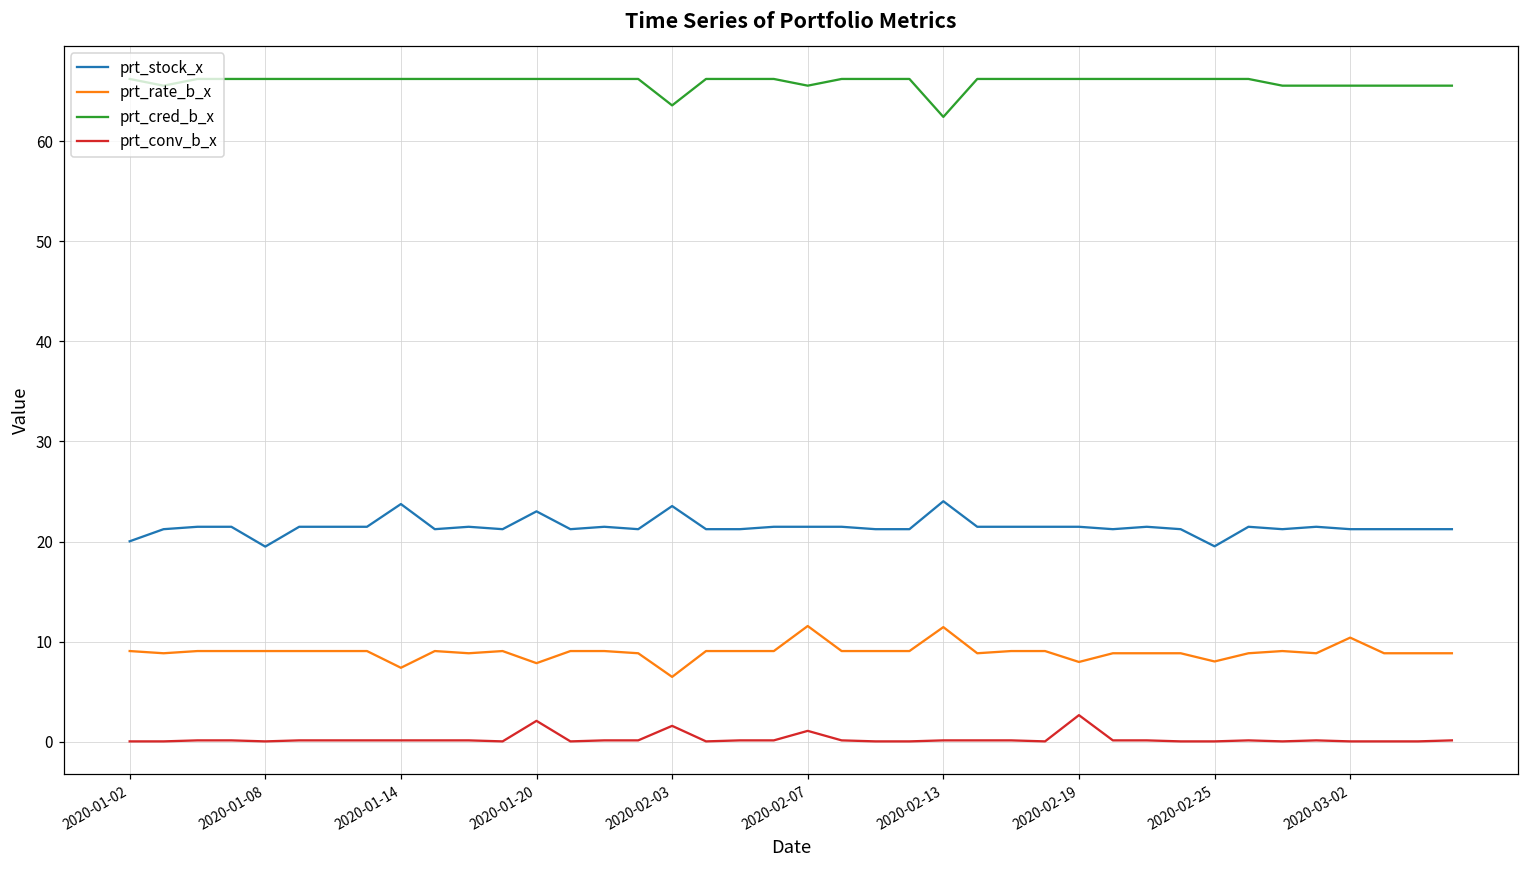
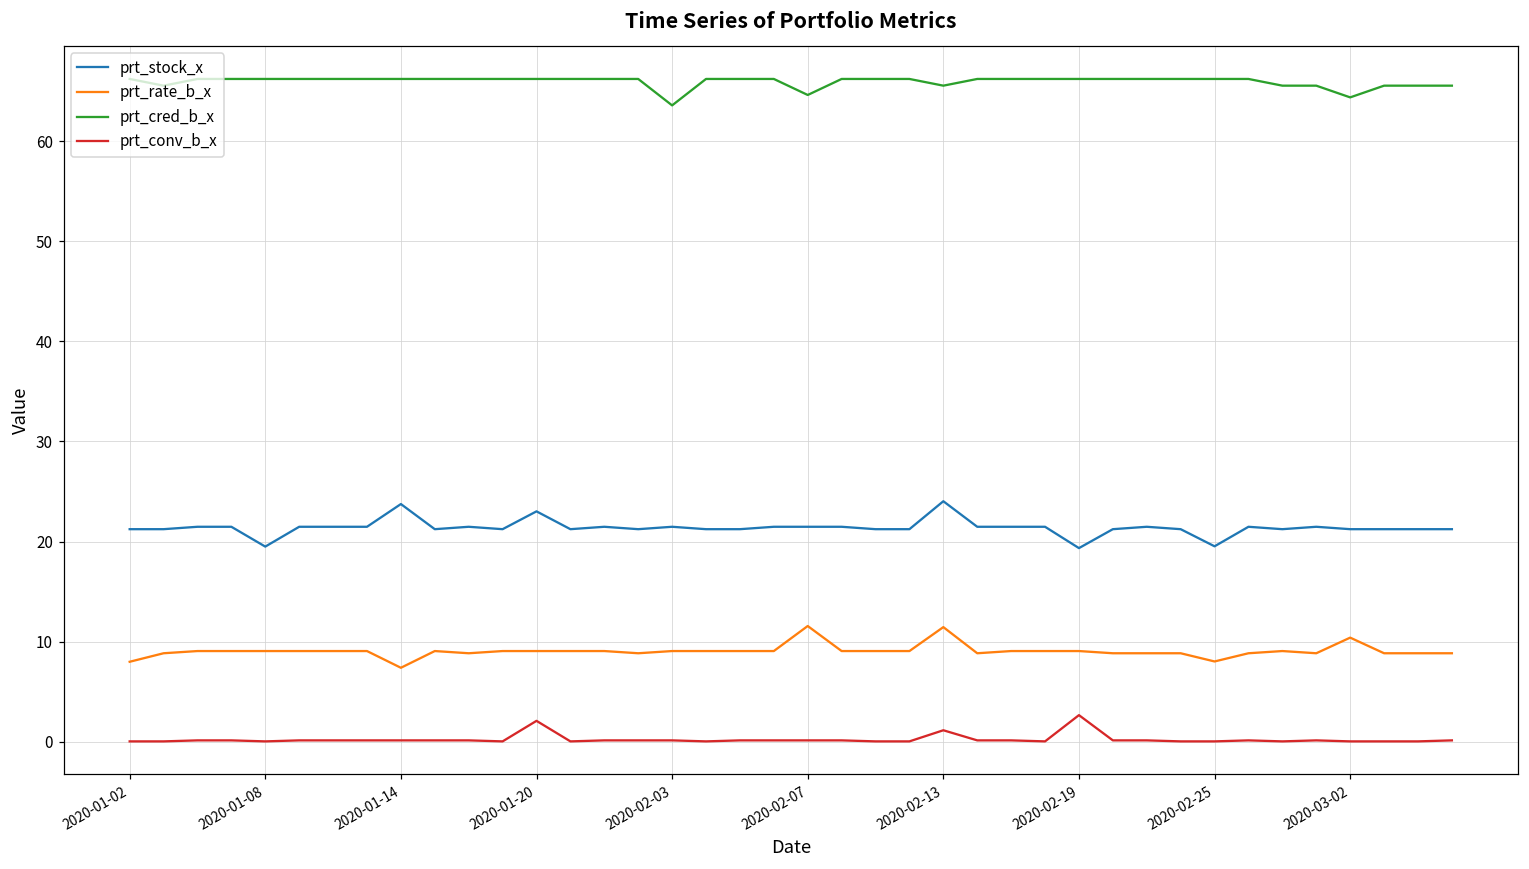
prt_stock_x, 2020-01-02: 20 -> 21
prt_rate_b_x, 2020-01-02: 9 -> 8
prt_rate_b_x, 2020-01-20: 8 -> 9
prt_stock_x, 2020-02-03: 24 -> 21
prt_rate_b_x, 2020-02-03: 6 -> 9
prt_conv_b_x, 2020-02-03: 2 -> 0
prt_cred_b_x, 2020-02-07: 66 -> 65
prt_conv_b_x, 2020-02-07: 1 -> 0
prt_cred_b_x, 2020-02-13: 62 -> 66
prt_conv_b_x, 2020-02-13: 0 -> 1
prt_stock_x, 2020-02-19: 21 -> 19
prt_rate_b_x, 2020-02-19: 8 -> 9
prt_cred_b_x, 2020-03-02: 66 -> 64
